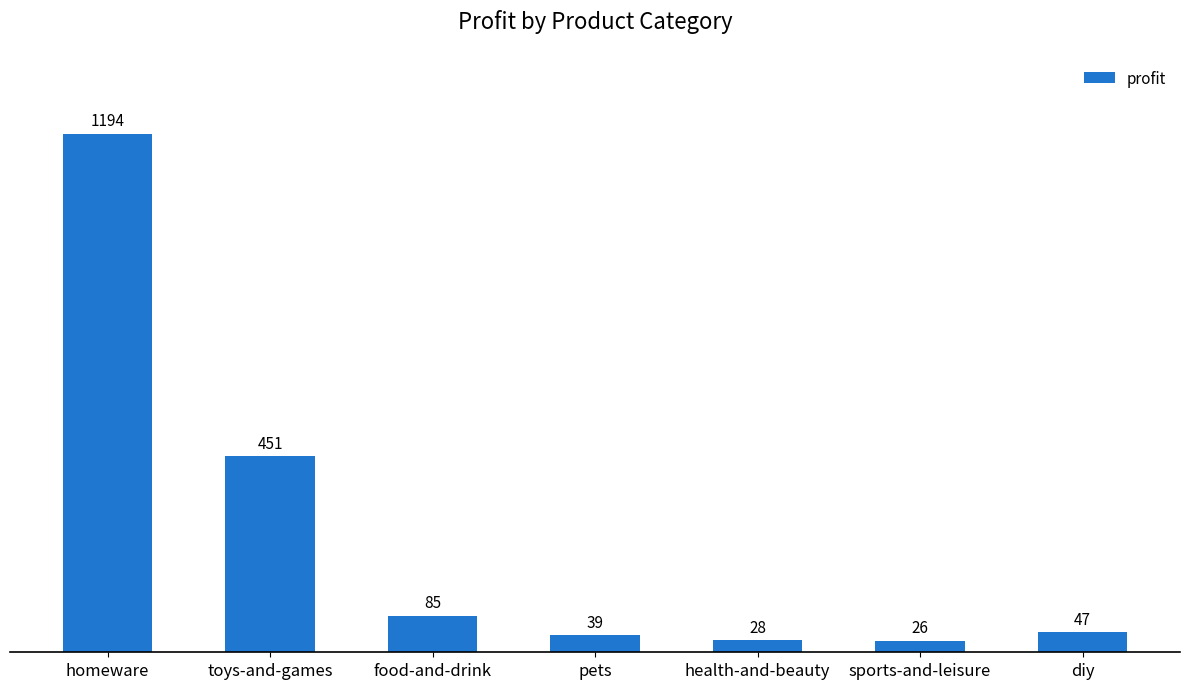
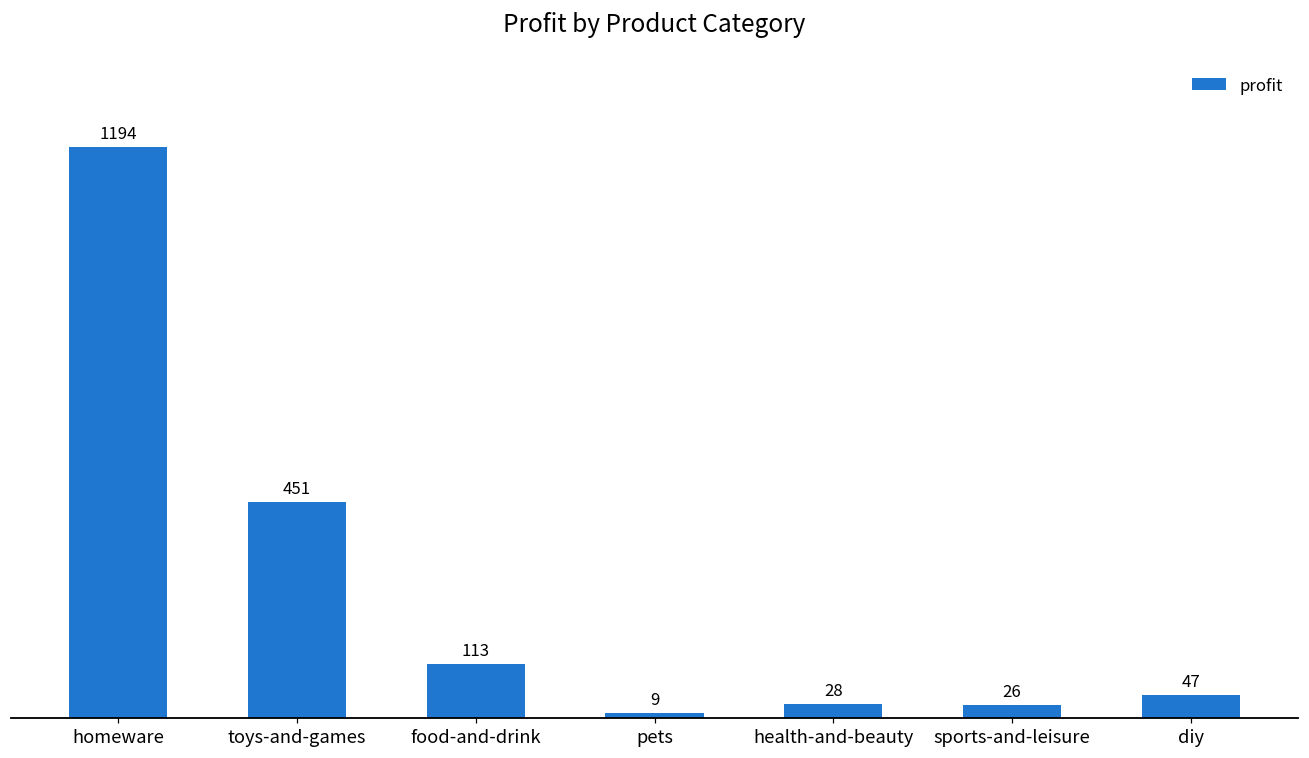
food-and-drink: 85 -> 113
pets: 39 -> 9
